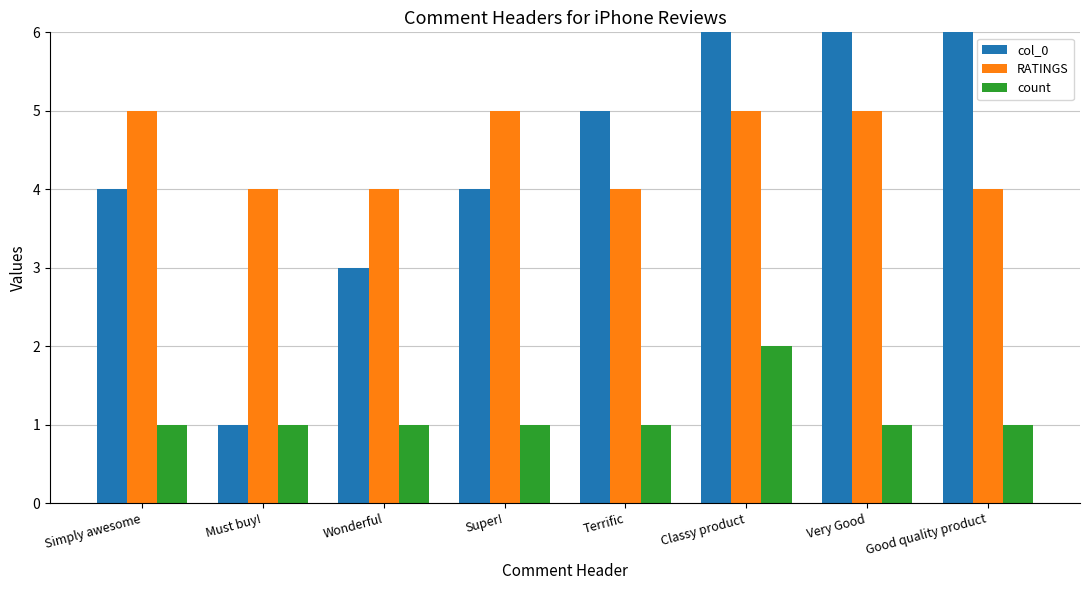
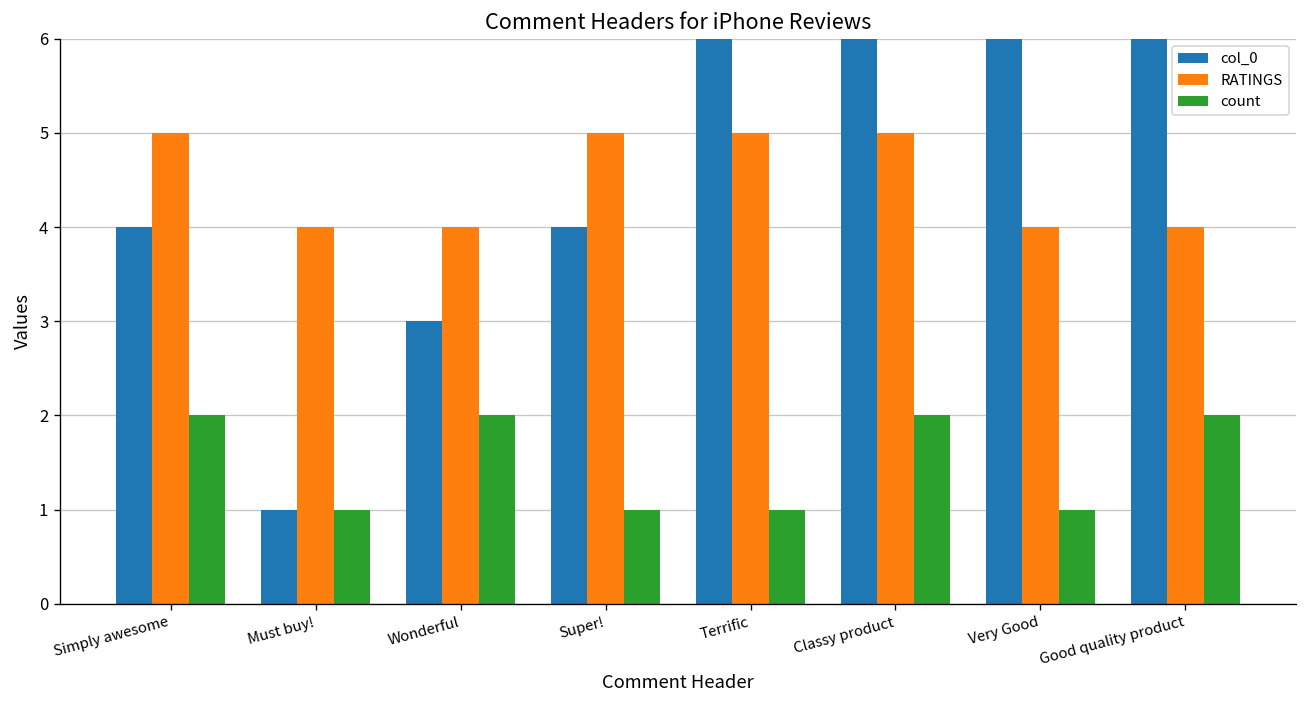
count, Simply awesome: 1 -> 2
count, Wonderful: 1 -> 2
col_0, Terrific: 5 -> 6
RATINGS, Terrific: 4 -> 5
RATINGS, Very Good: 5 -> 4
count, Good quality product: 1 -> 2
